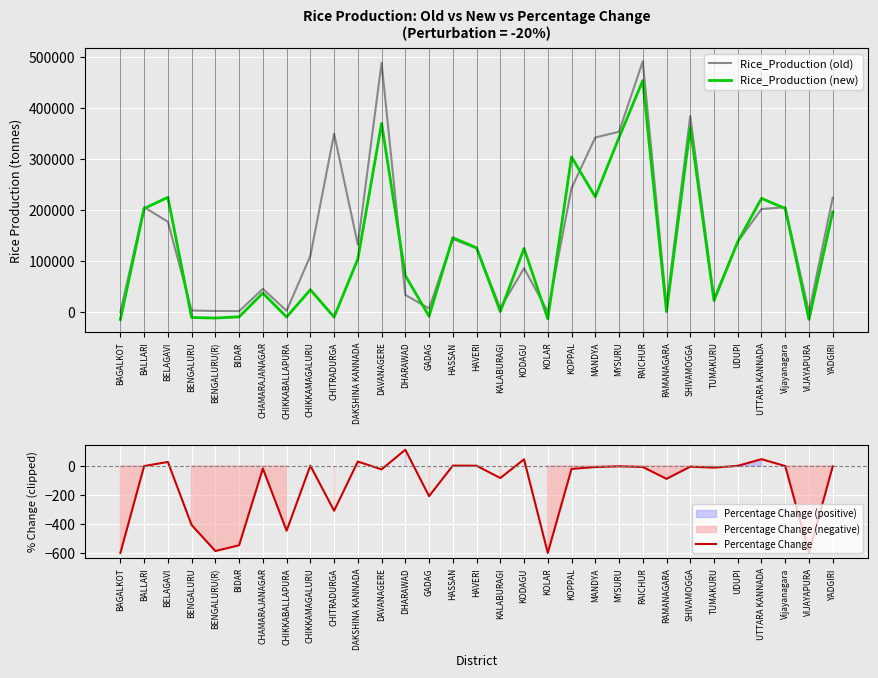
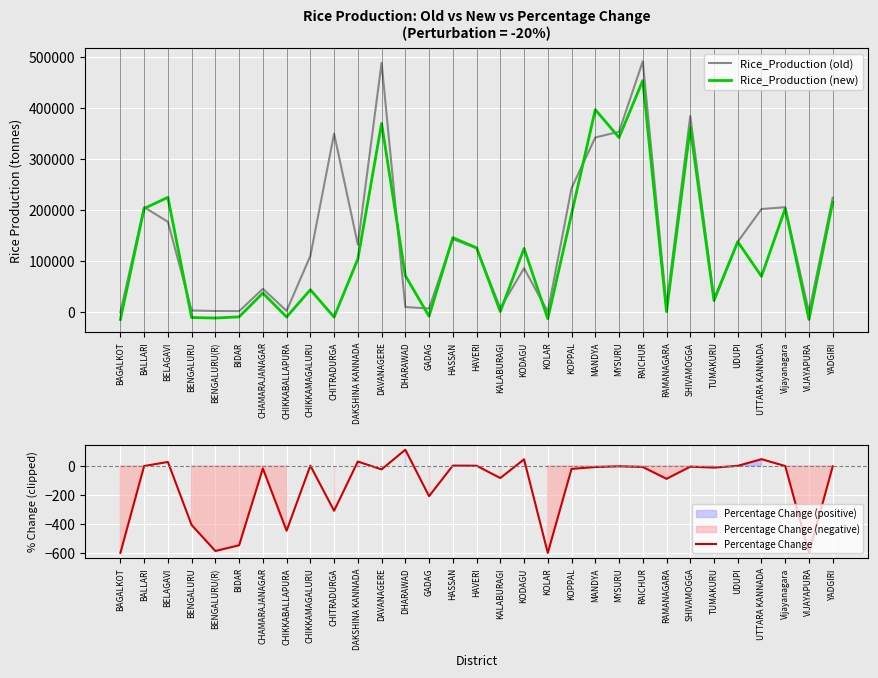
Rice Production: Old vs New vs Percentage Change (Perturbation = -20%), Rice_Production (old), DHARAWAD: 30000 -> 10000
Rice Production: Old vs New vs Percentage Change (Perturbation = -20%), Rice_Production (new), KOPPAL: 300000 -> 190000
Rice Production: Old vs New vs Percentage Change (Perturbation = -20%), Rice_Production (new), MANDYA: 230000 -> 400000
Rice Production: Old vs New vs Percentage Change (Perturbation = -20%), Rice_Production (new), UTTARA KANNADA: 220000 -> 70000
Rice Production: Old vs New vs Percentage Change (Perturbation = -20%), Rice_Production (new), YADGIRI: 200000 -> 220000
